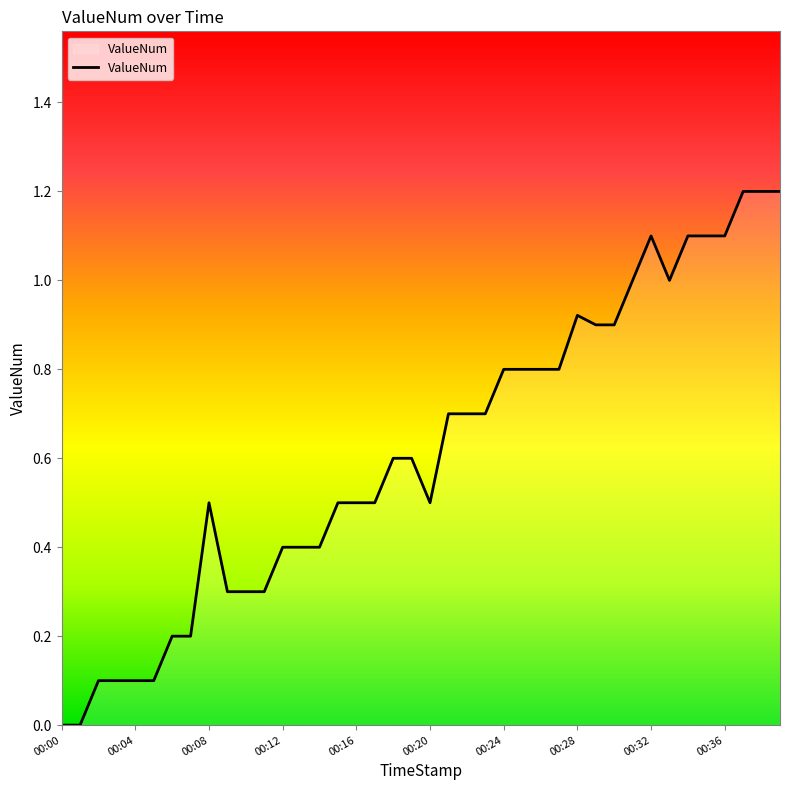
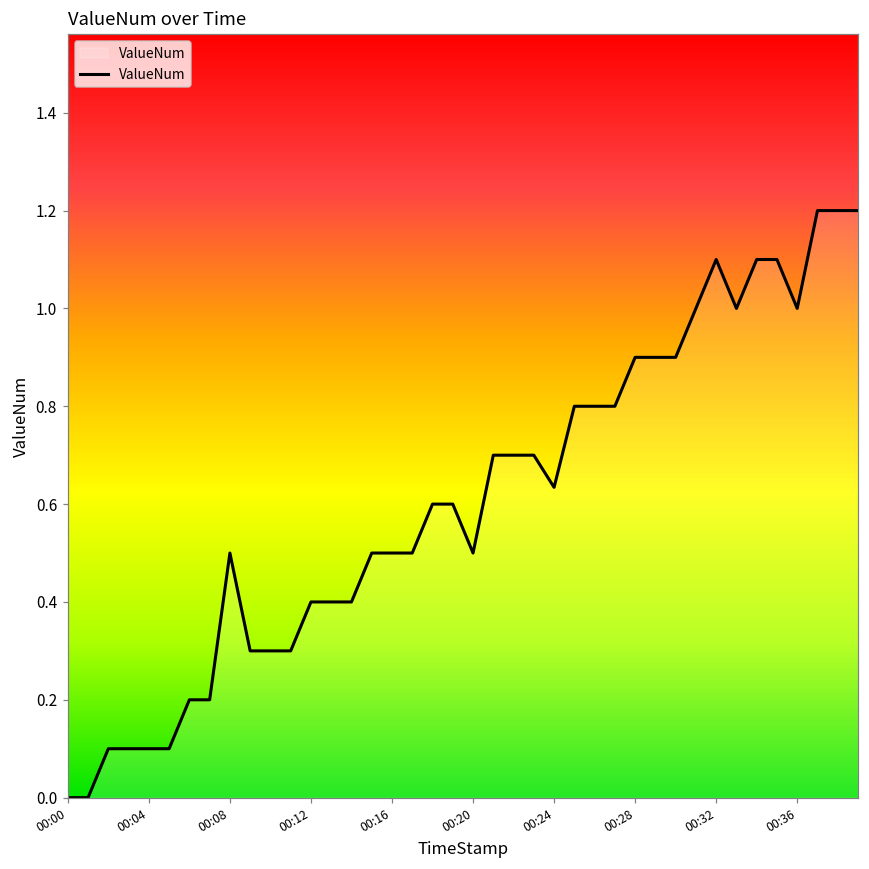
00:24: 0.80 -> 0.63
00:28: 0.92 -> 0.90
00:36: 1.1 -> 1.0
